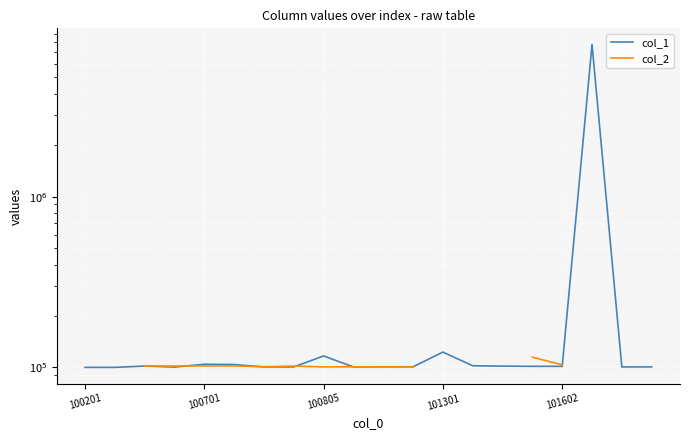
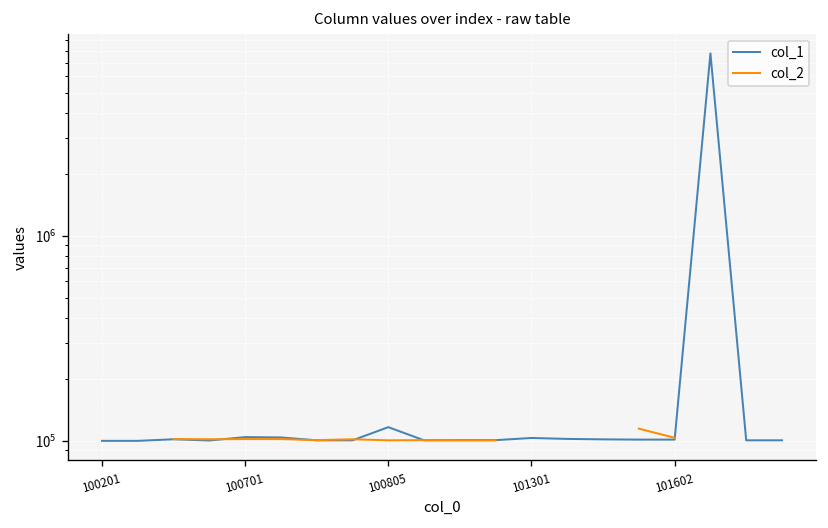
col_1, 101301: 120000 -> 100000
